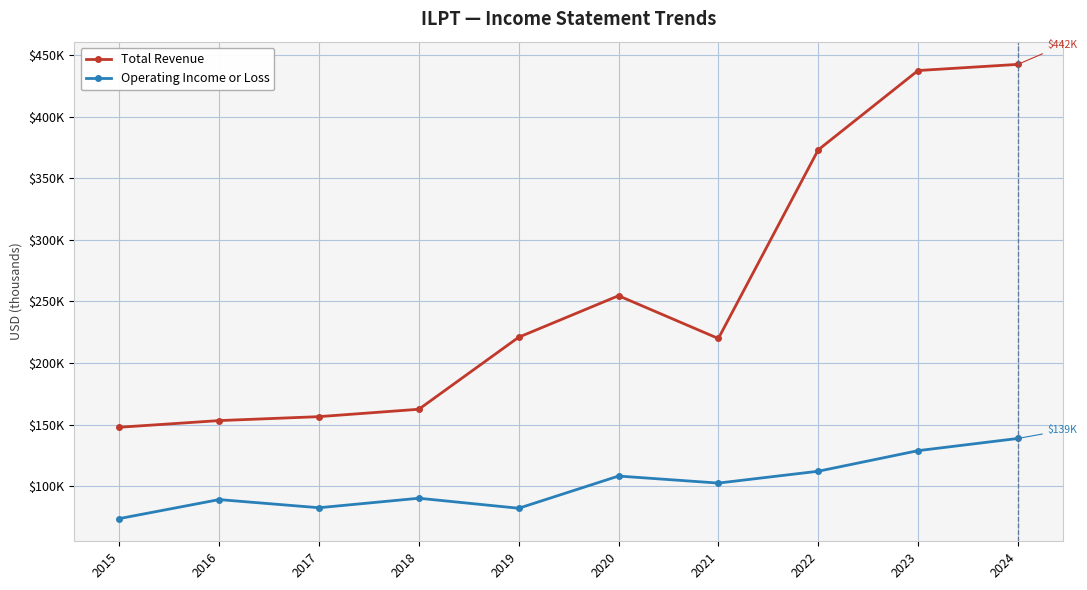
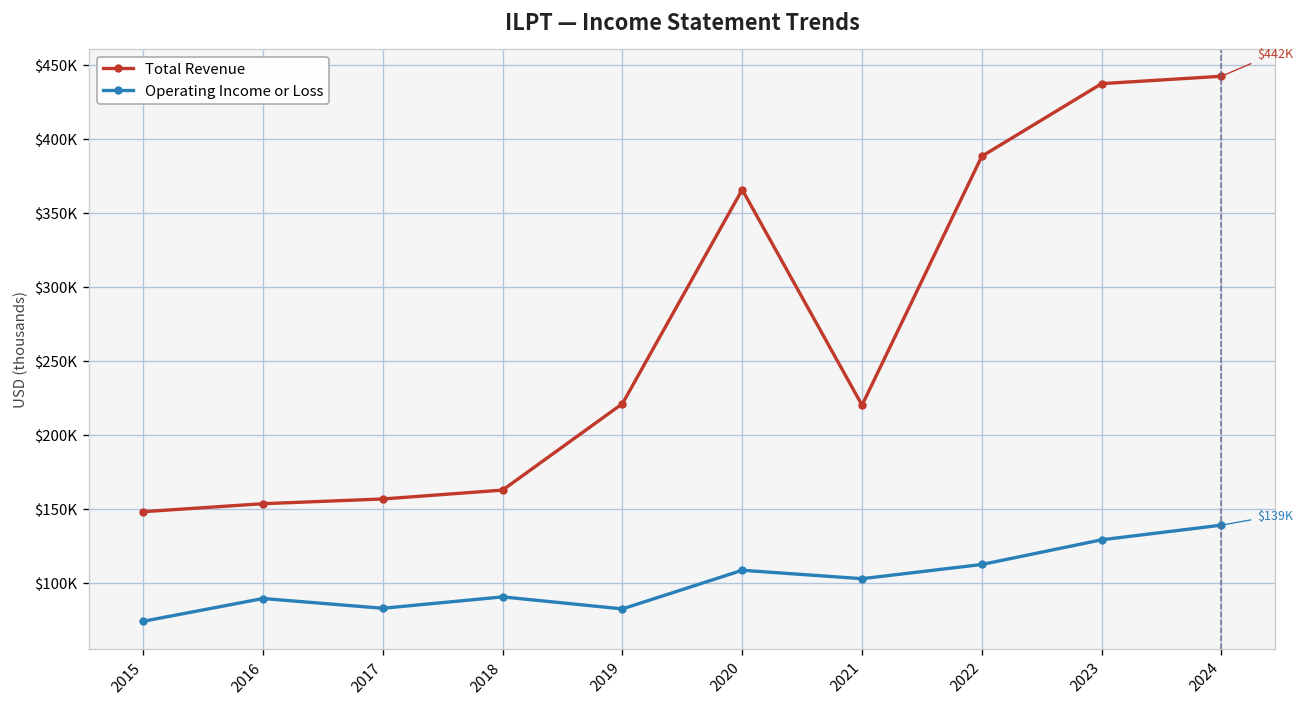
Total Revenue, 2020: $255000 -> $366000
Total Revenue, 2022: $373000 -> $388000
